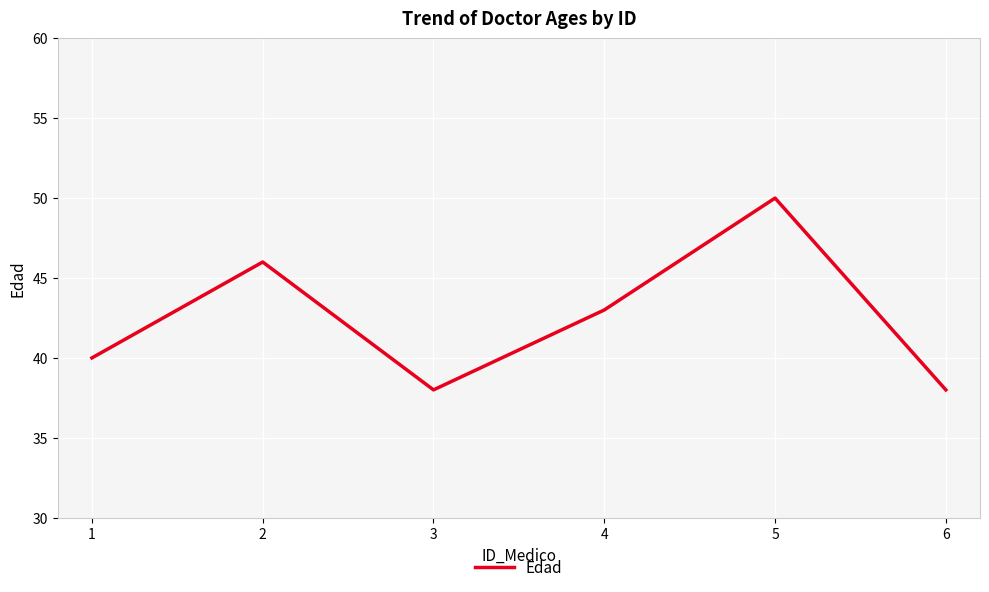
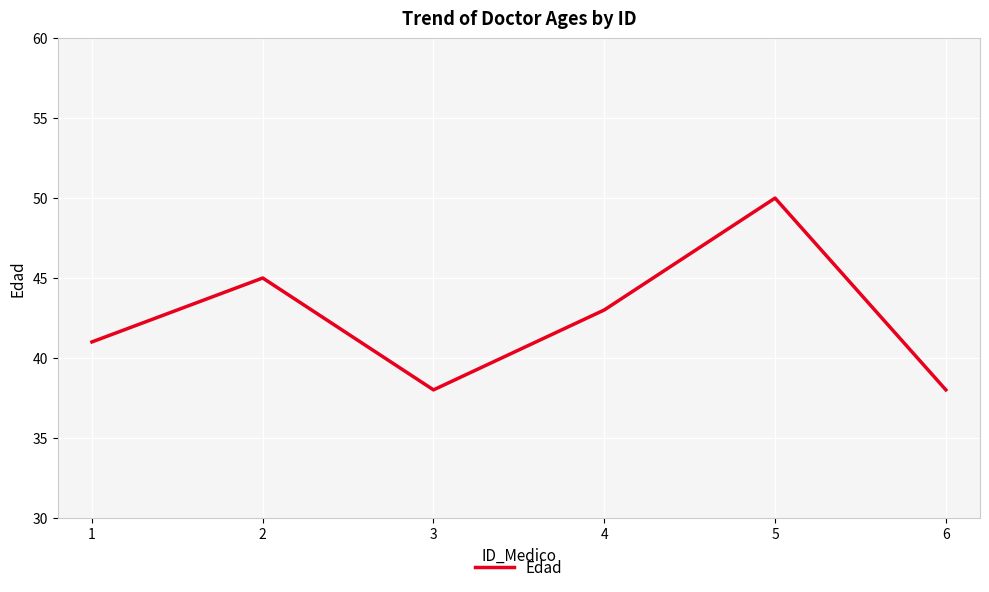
1: 40 -> 41
2: 46 -> 45
